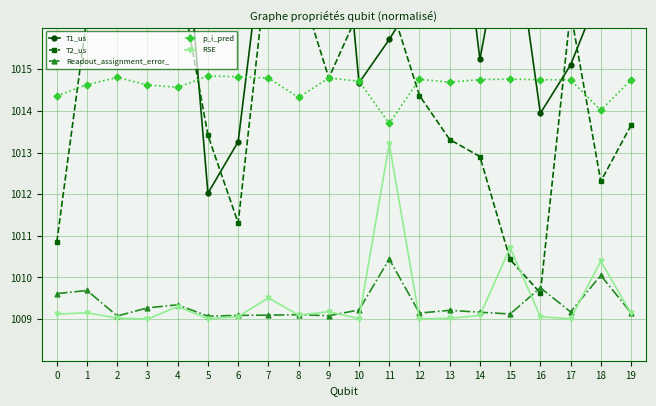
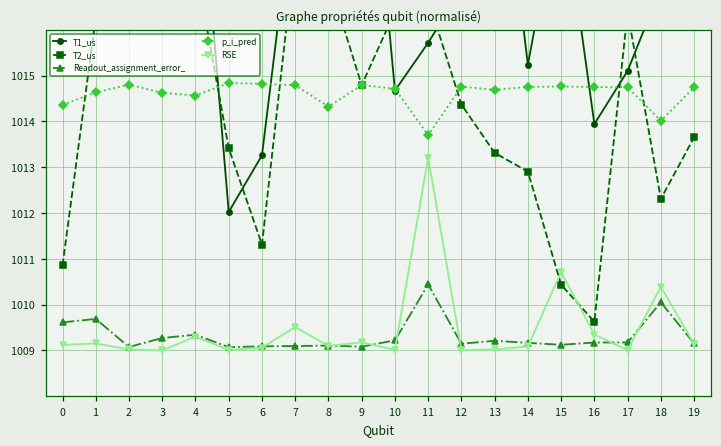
Readout_assignment_error_, 16: 1009.8 -> 1009.2
RSE, 16: 1009.1 -> 1009.3
